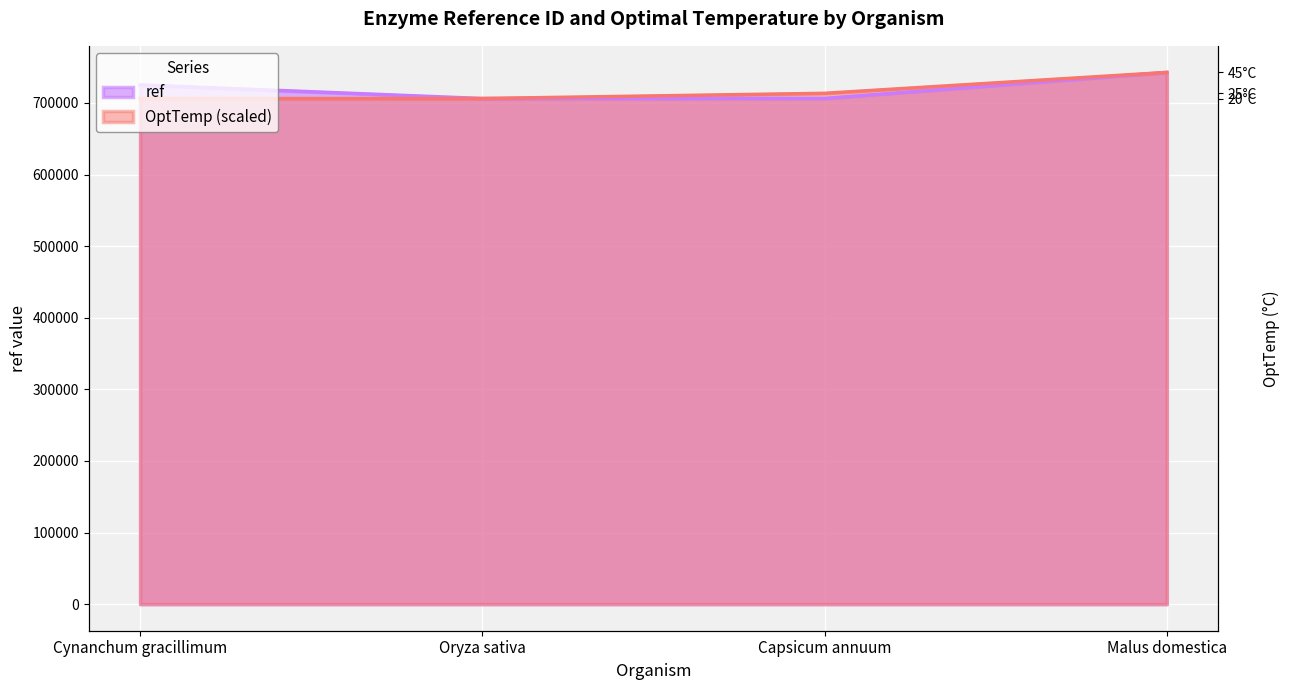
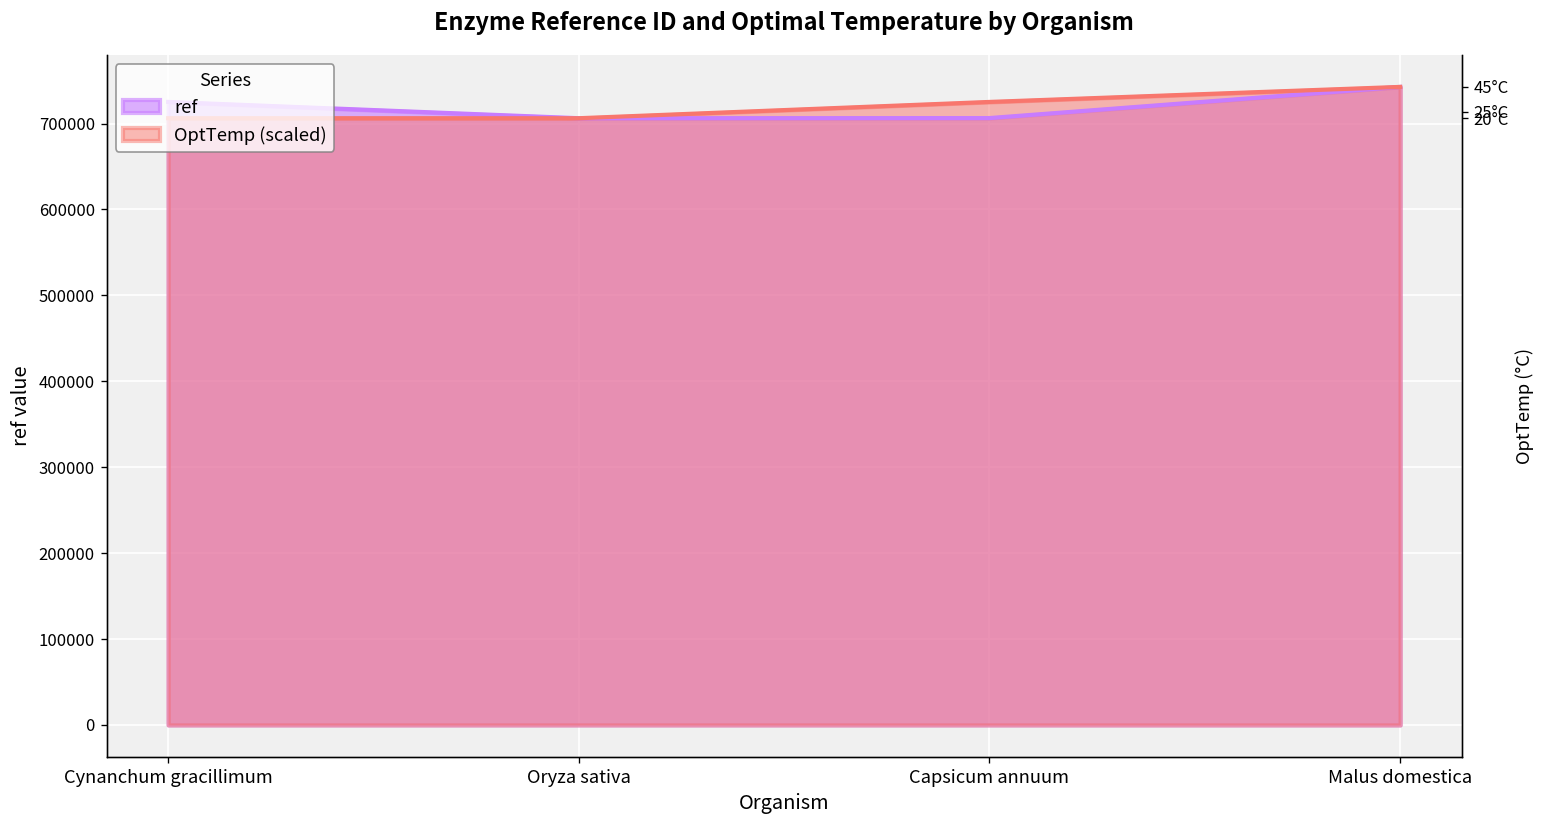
OptTemp (scaled), Capsicum annuum: 710000 -> 730000
